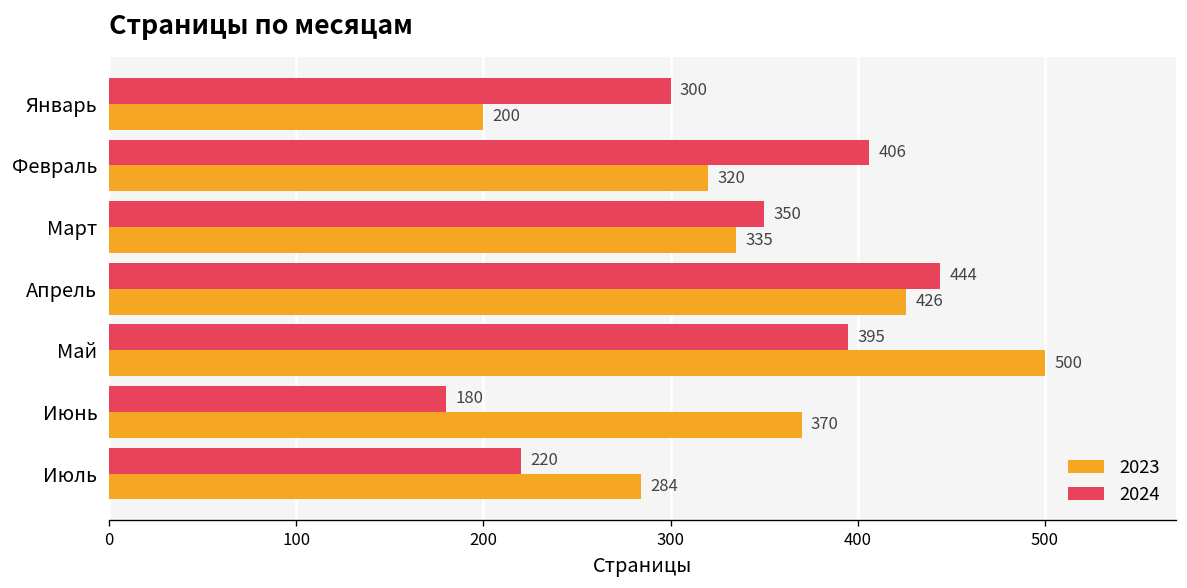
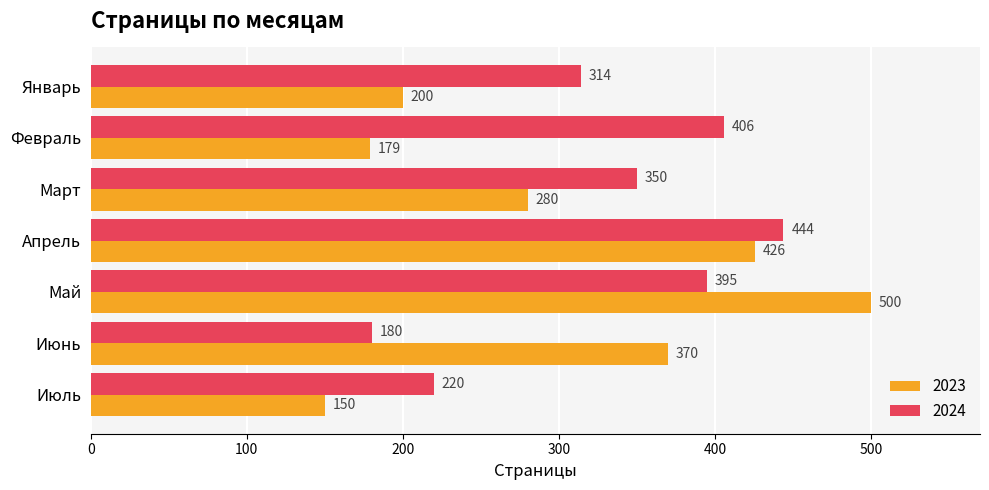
2024, Январь: 300 -> 314
2023, Февраль: 320 -> 179
2023, Март: 335 -> 280
2023, Июль: 284 -> 150
